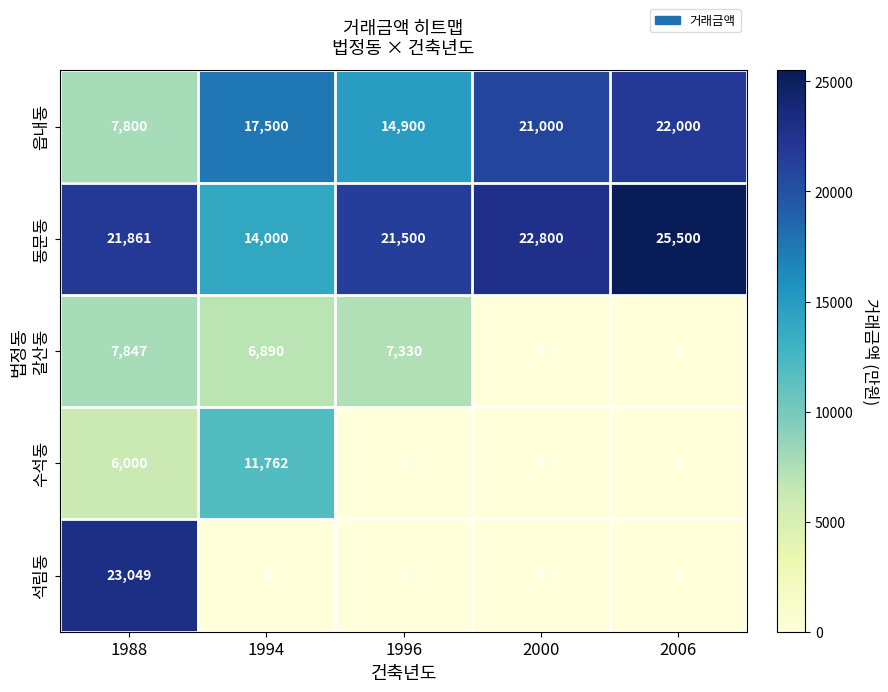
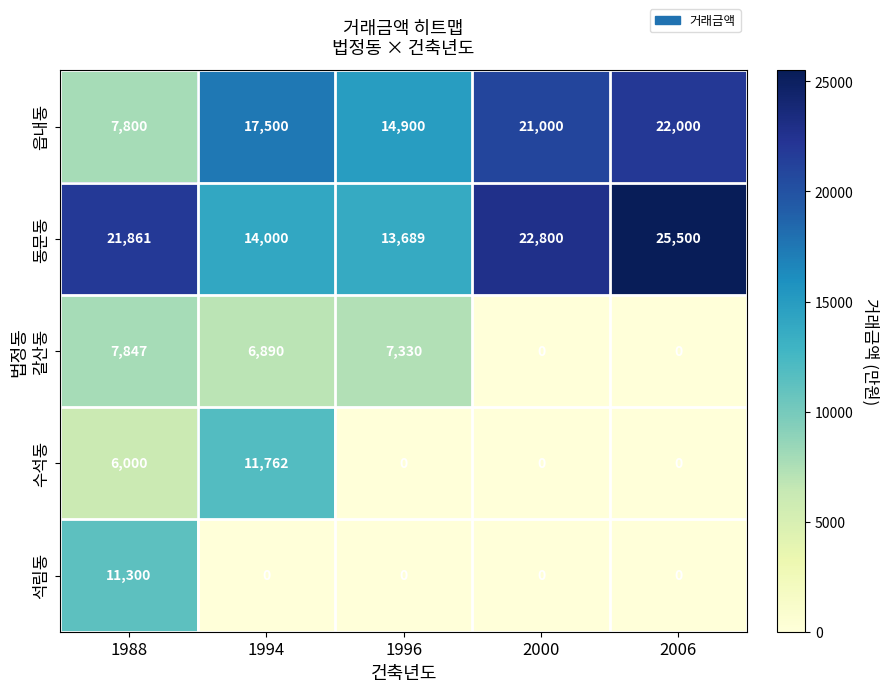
동문동, 1996: 21,500 -> 13,689
석림동, 1988: 23,049 -> 11,300
